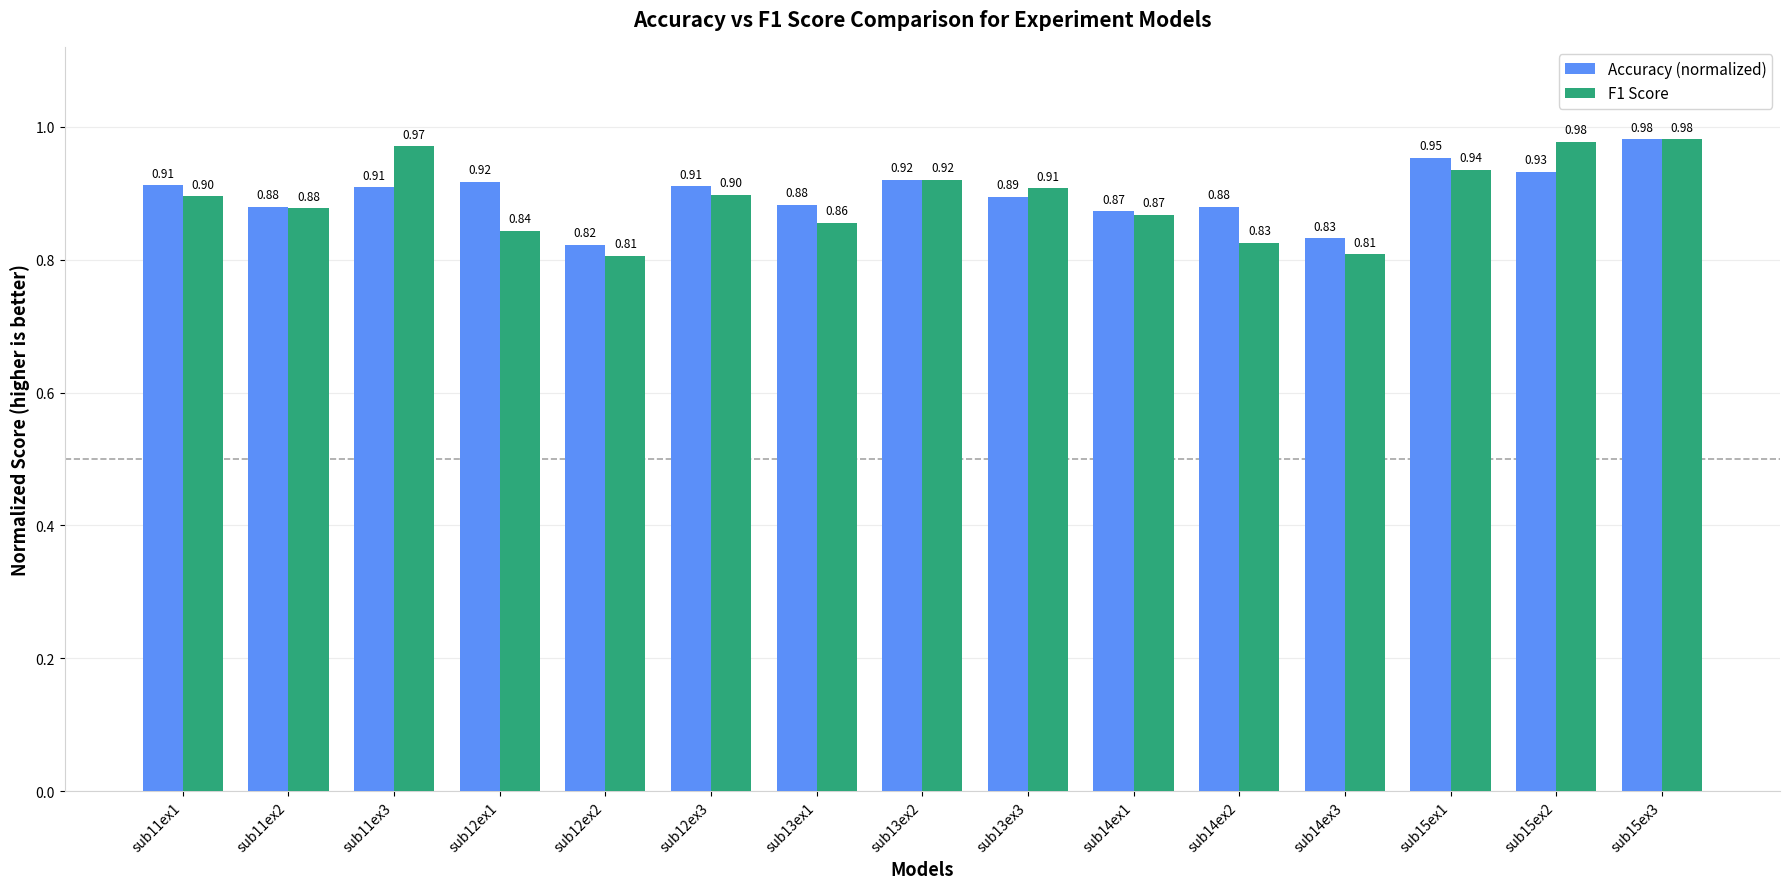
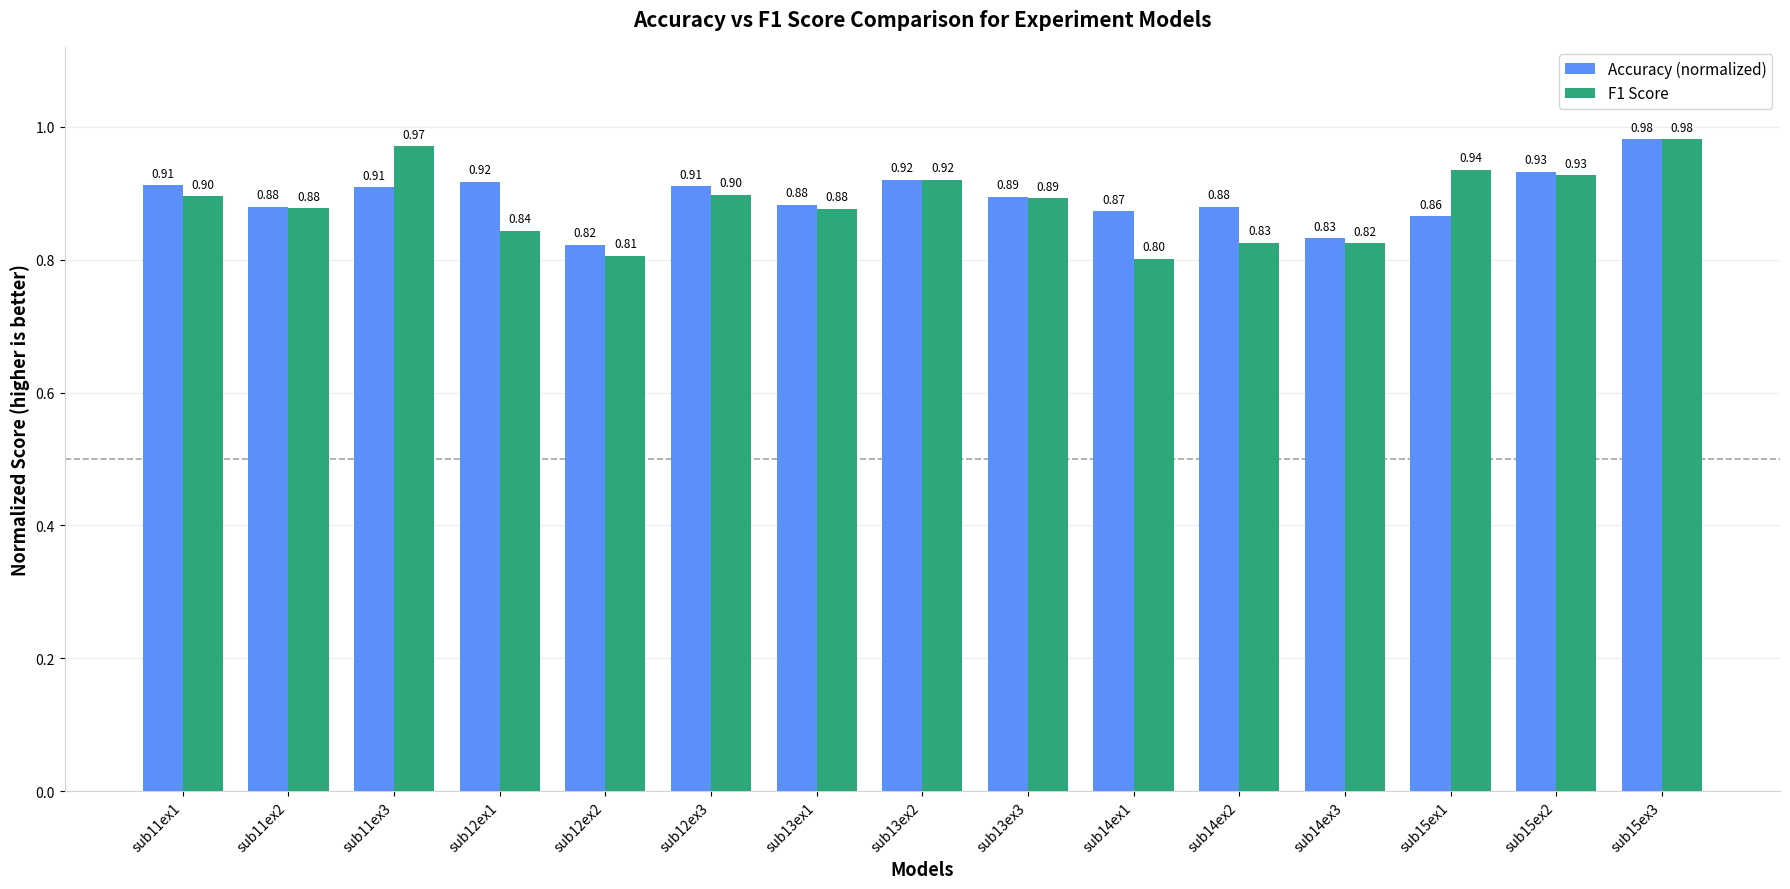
F1 Score, sub13ex1: 0.86 -> 0.88
F1 Score, sub13ex3: 0.91 -> 0.89
F1 Score, sub14ex1: 0.87 -> 0.80
F1 Score, sub14ex3: 0.81 -> 0.82
Accuracy (normalized), sub15ex1: 0.95 -> 0.86
F1 Score, sub15ex2: 0.98 -> 0.93
